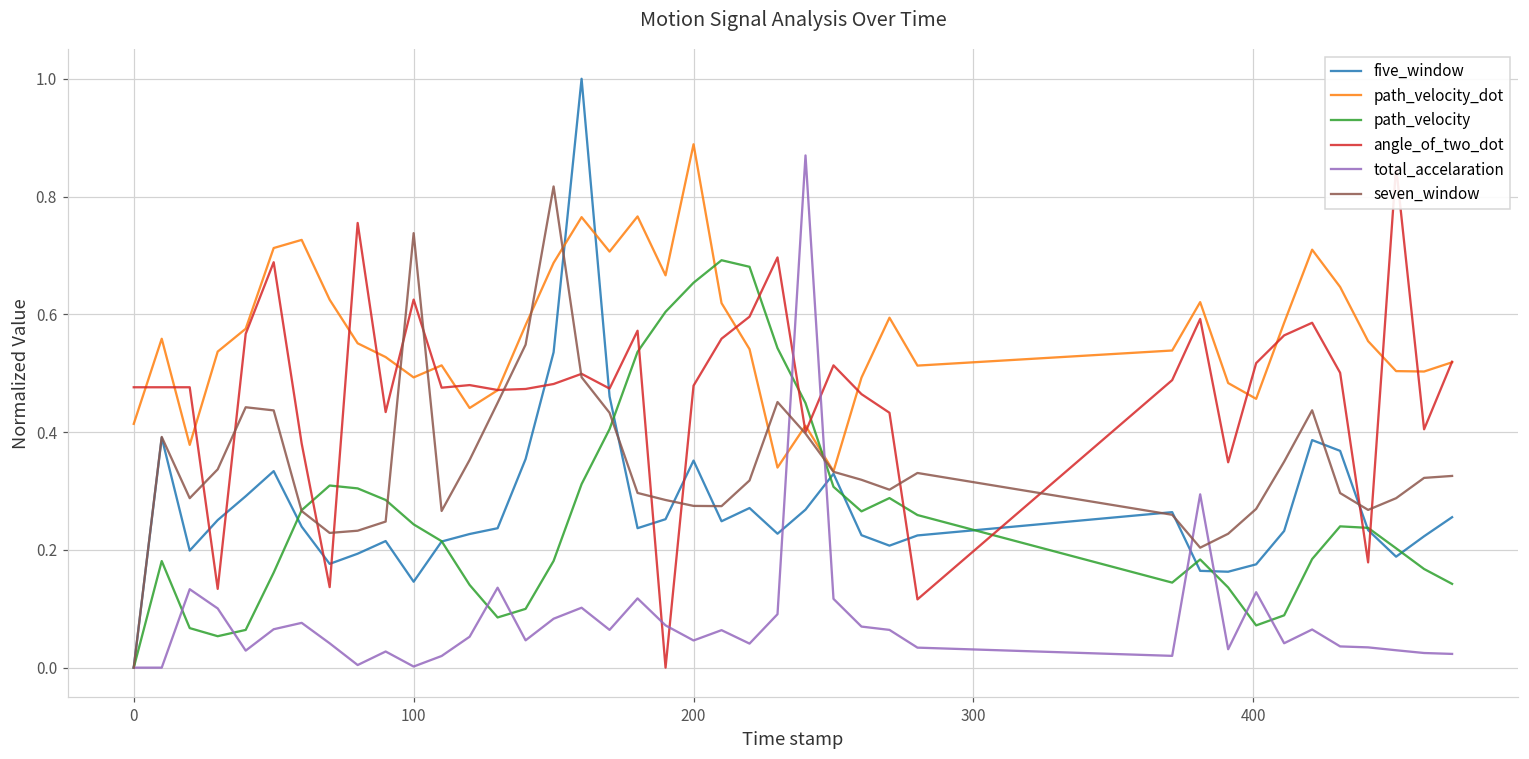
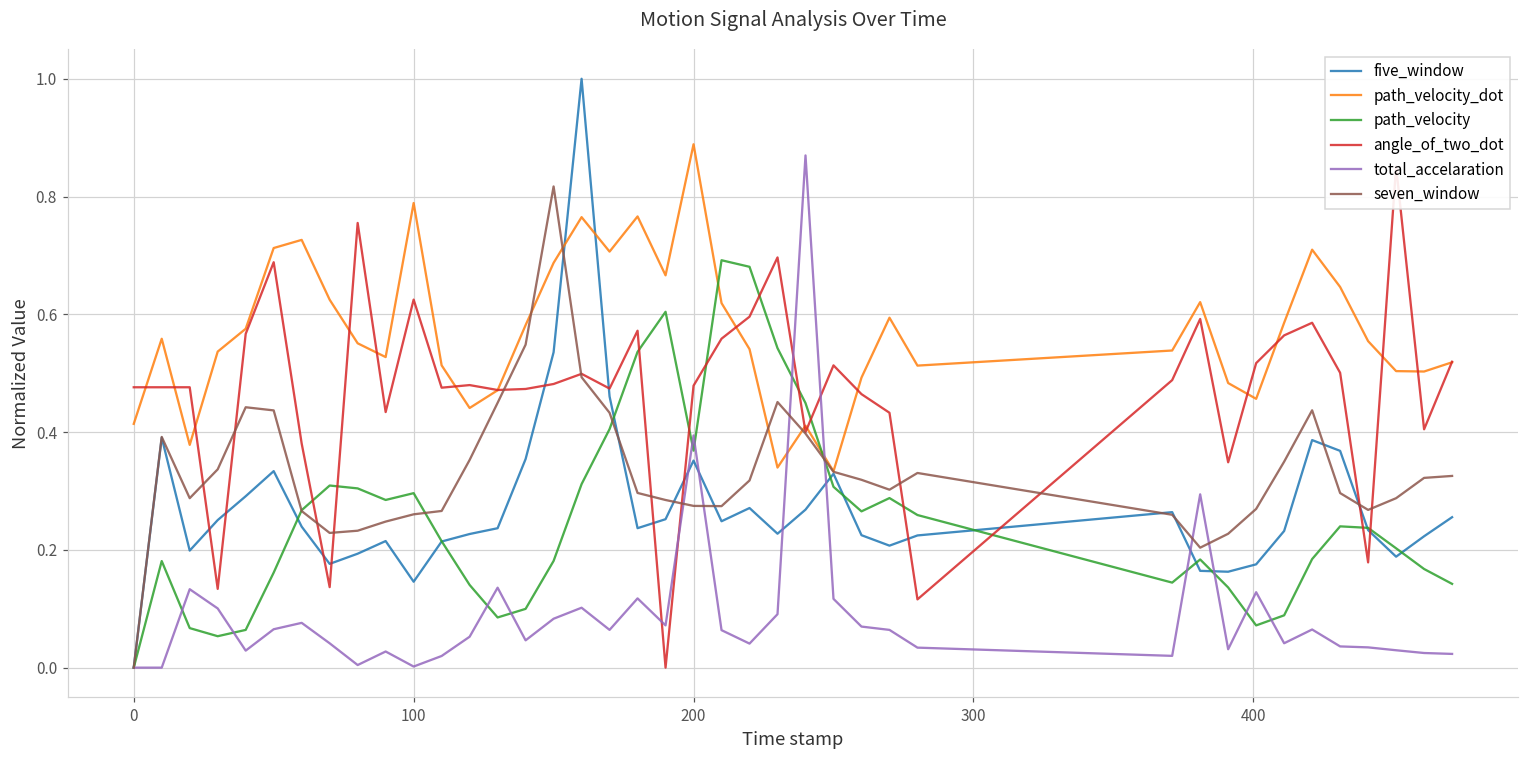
path_velocity_dot, 100: 0.49 -> 0.79
path_velocity, 100: 0.24 -> 0.30
seven_window, 100: 0.74 -> 0.26
path_velocity, 200: 0.65 -> 0.37
total_accelaration, 200: 0.05 -> 0.39
